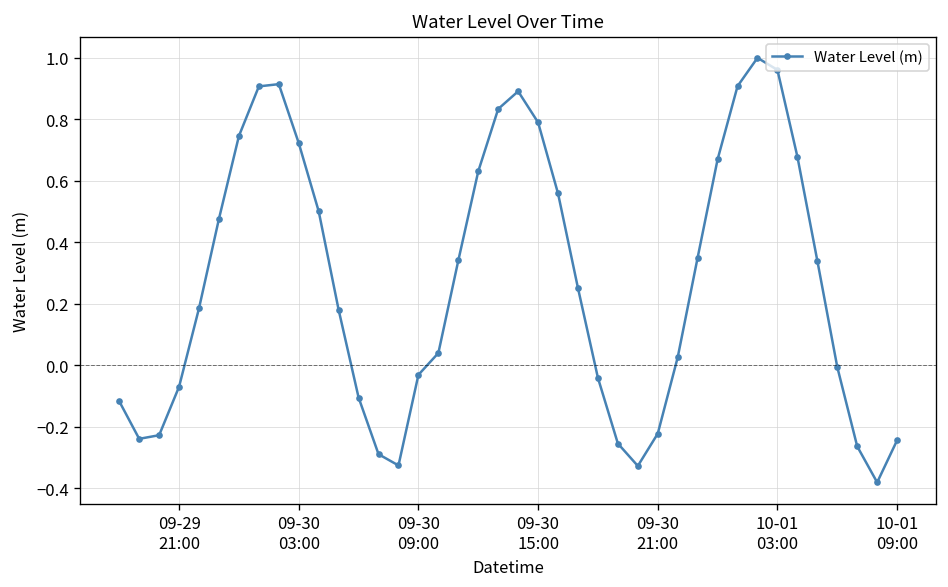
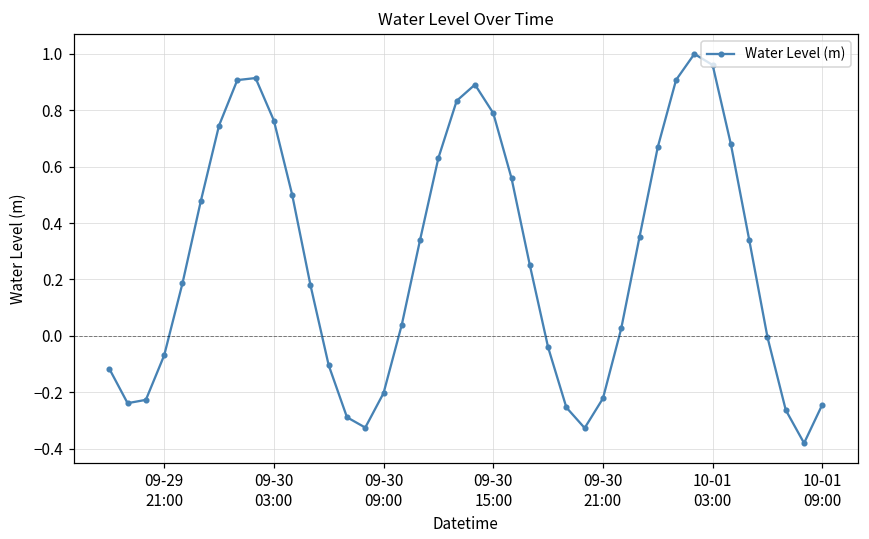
09-30 03:00: 0.72 -> 0.76
09-30 09:00: -0.03 -> -0.20
